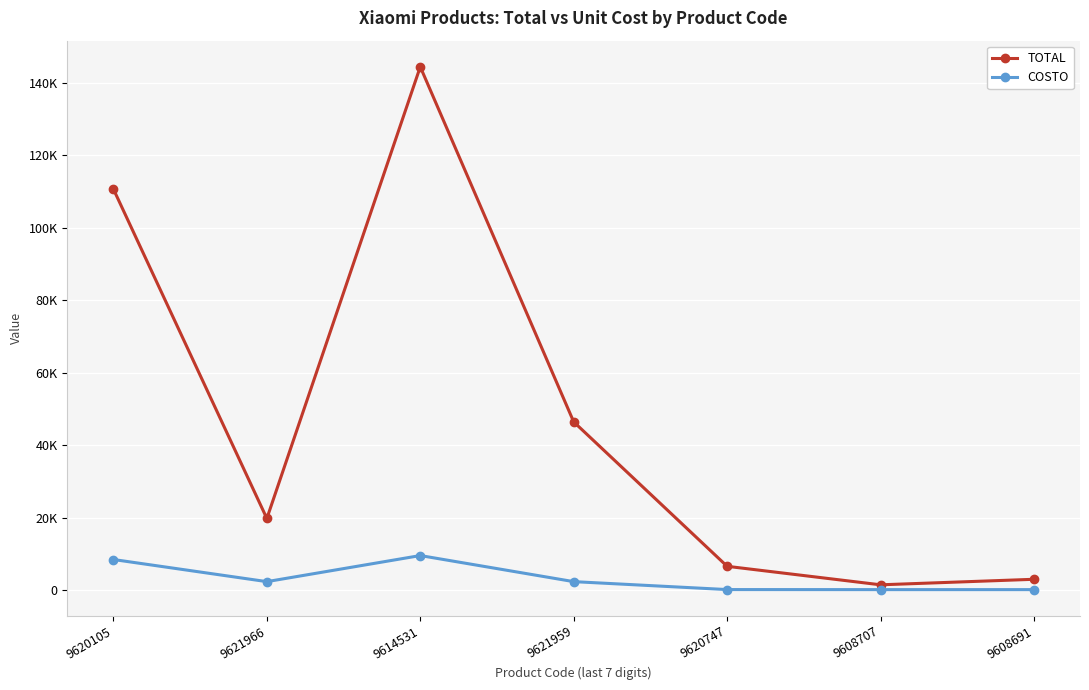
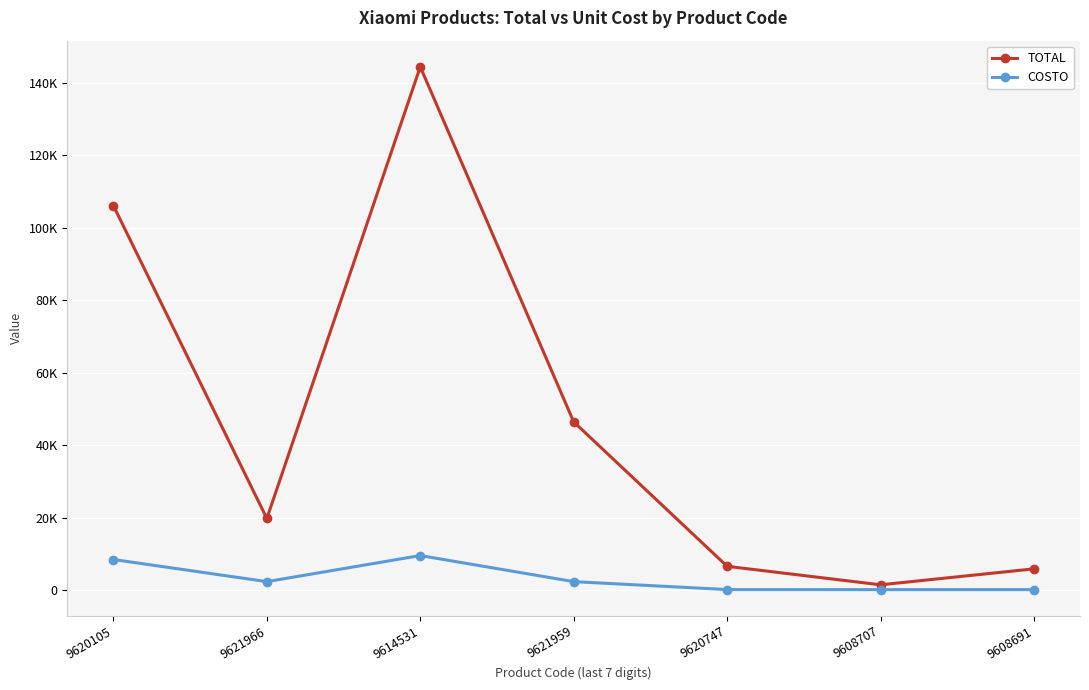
TOTAL, 9620105: 111000 -> 106000
TOTAL, 9608691: 3000 -> 6000
